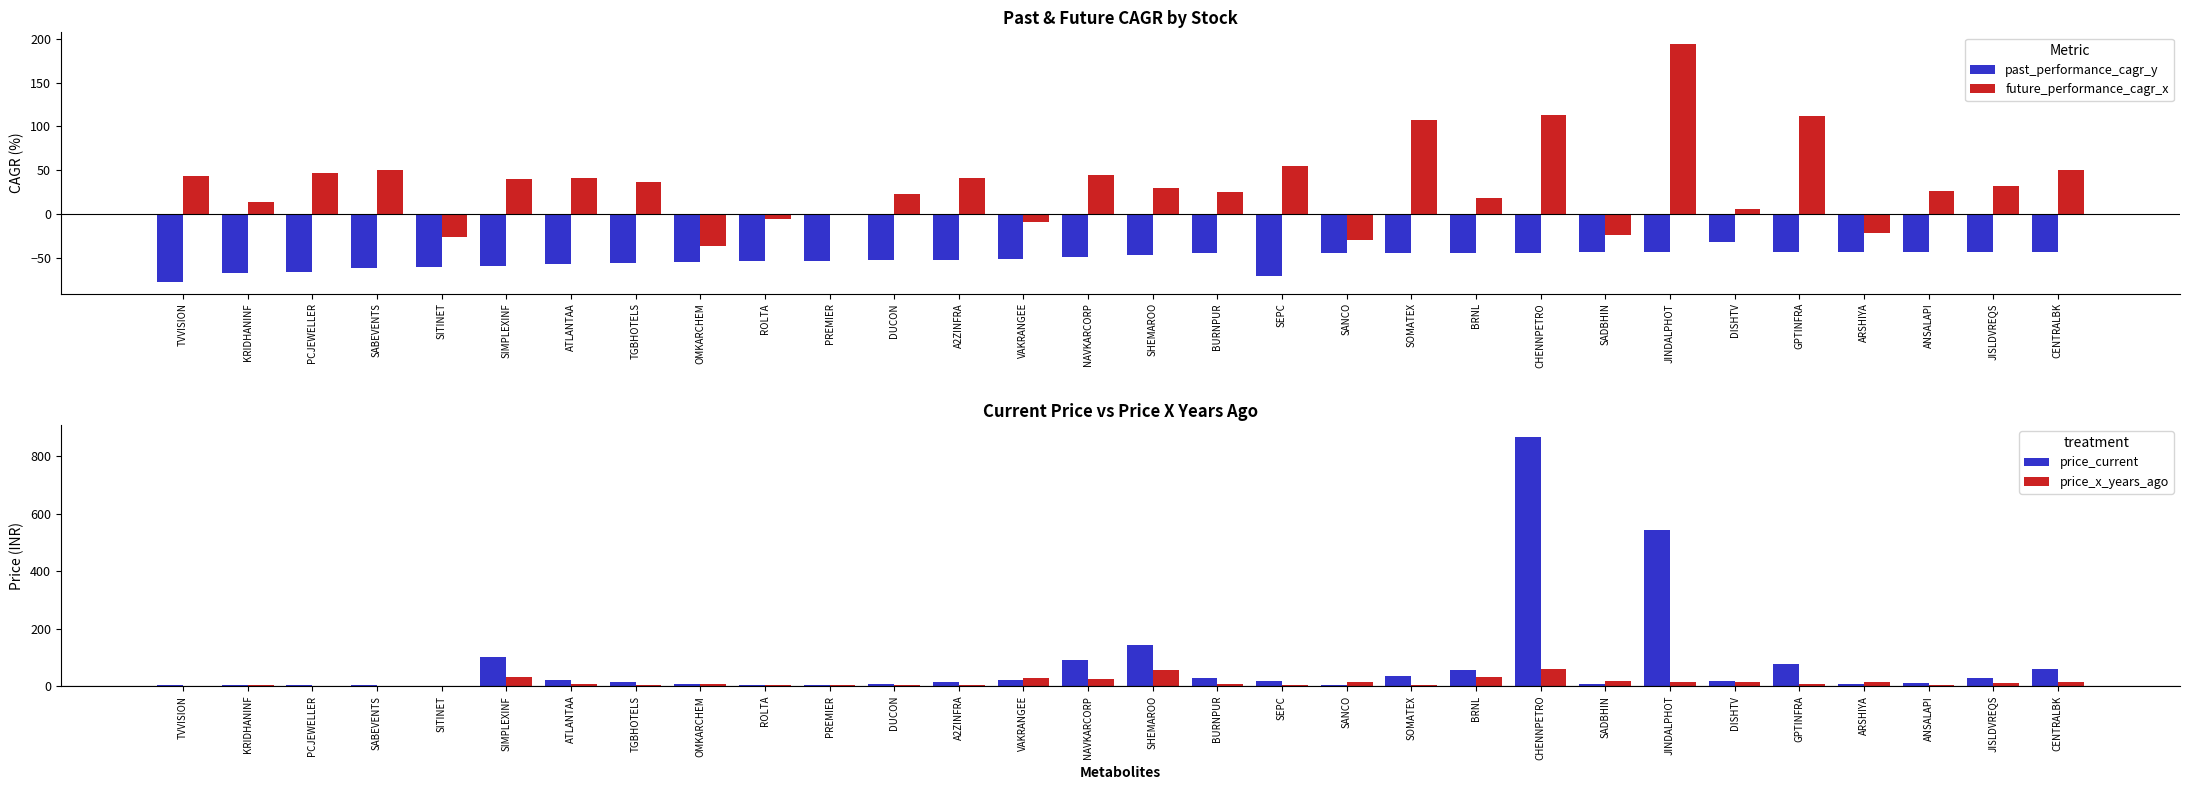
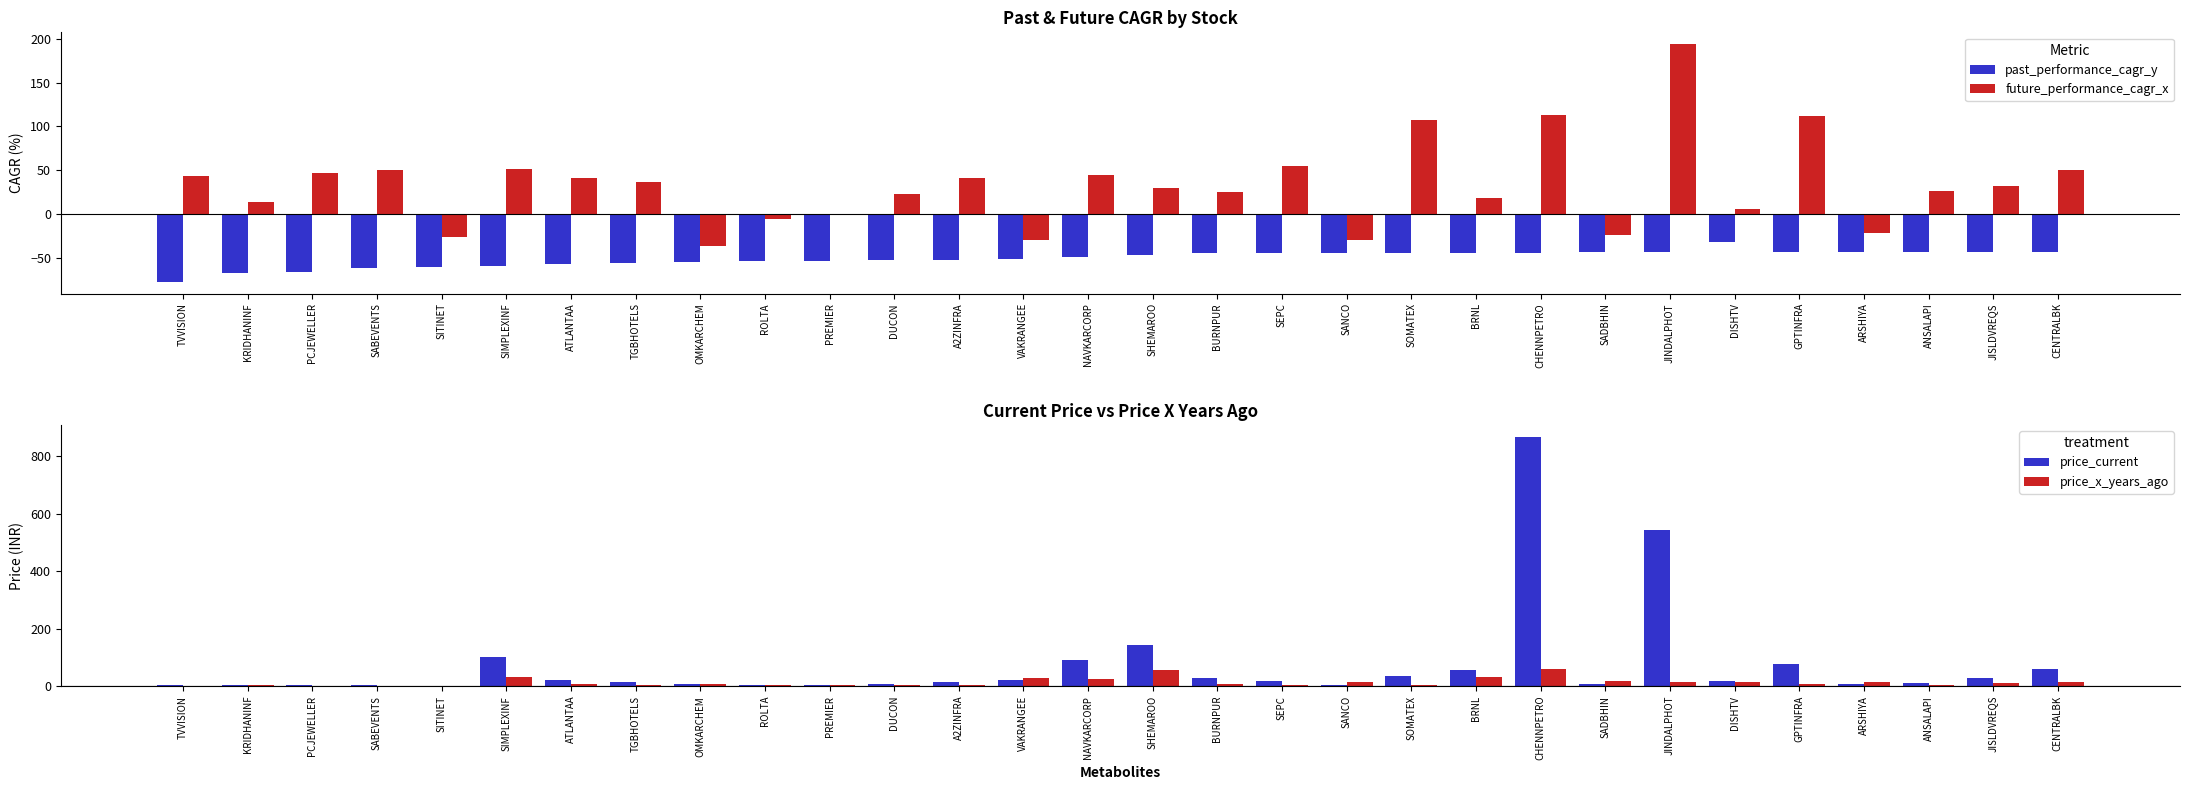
Past & Future CAGR by Stock, future_performance_cagr_x, SIMPLEXINF: 40 -> 50
Past & Future CAGR by Stock, future_performance_cagr_x, VAKRANGEE: -10 -> -30
Past & Future CAGR by Stock, past_performance_cagr_y, SEPC: -70 -> -40
